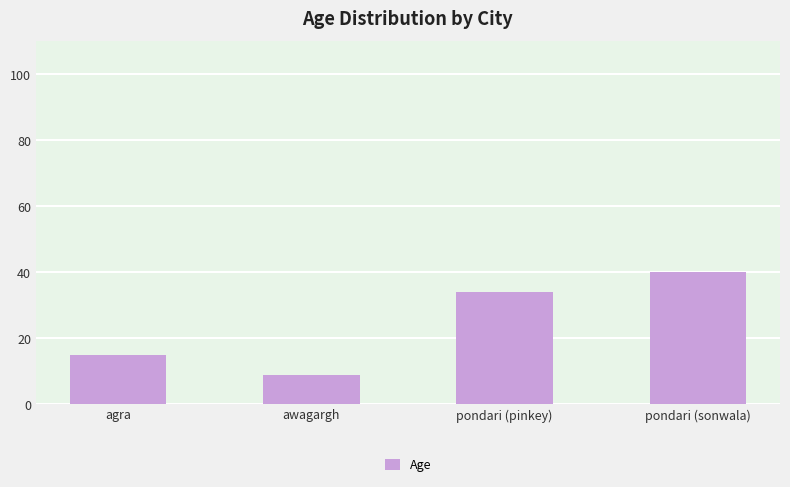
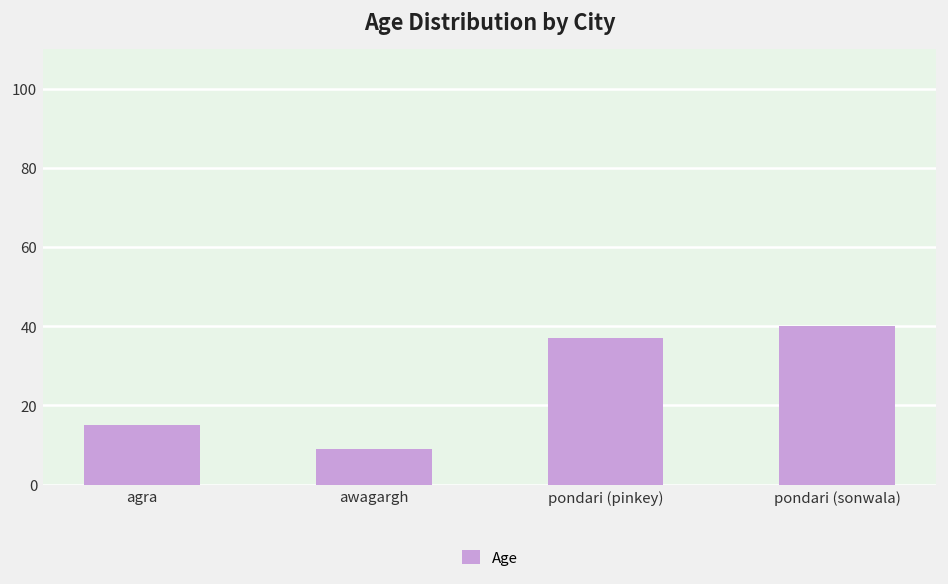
pondari (pinkey): 34 -> 37
